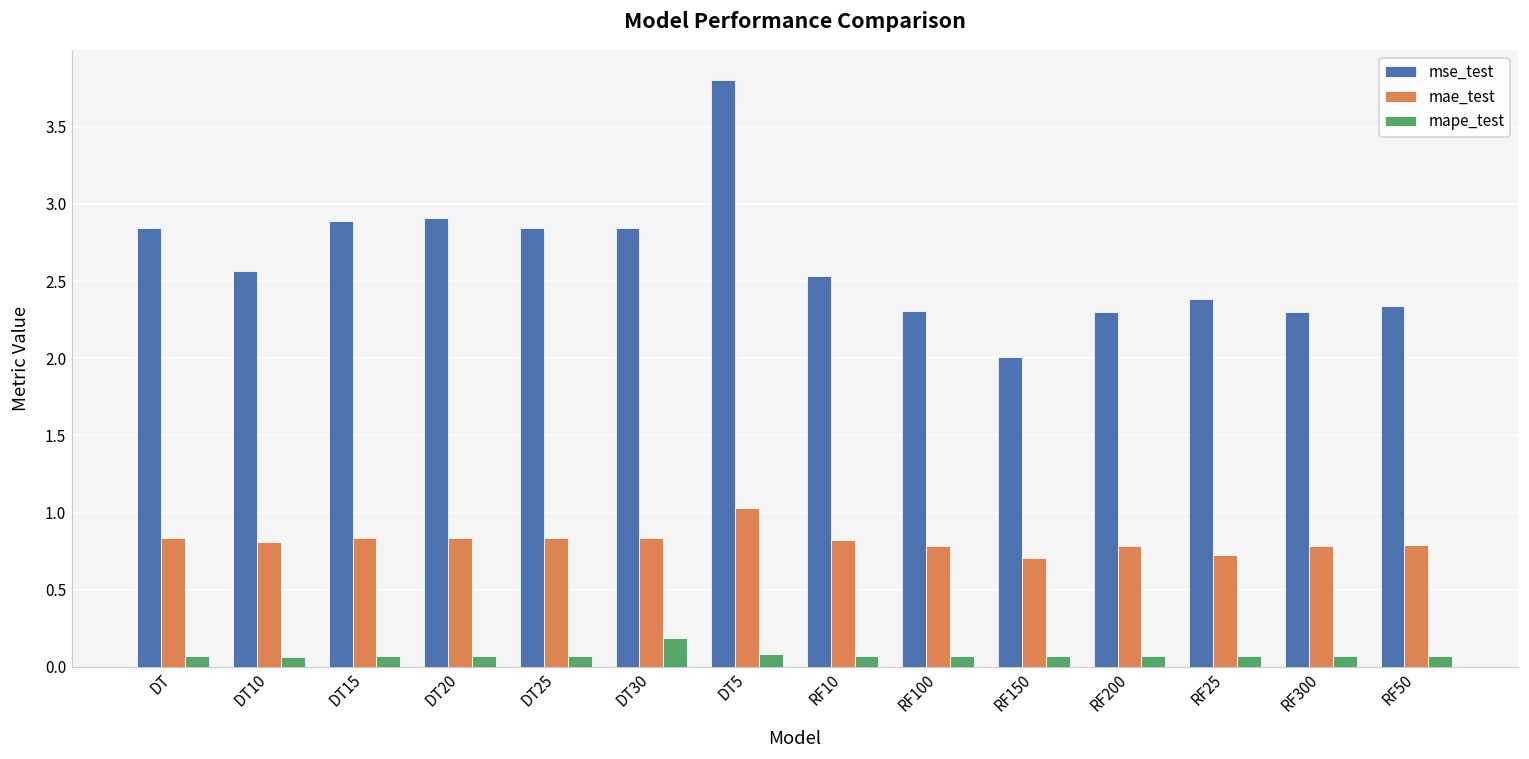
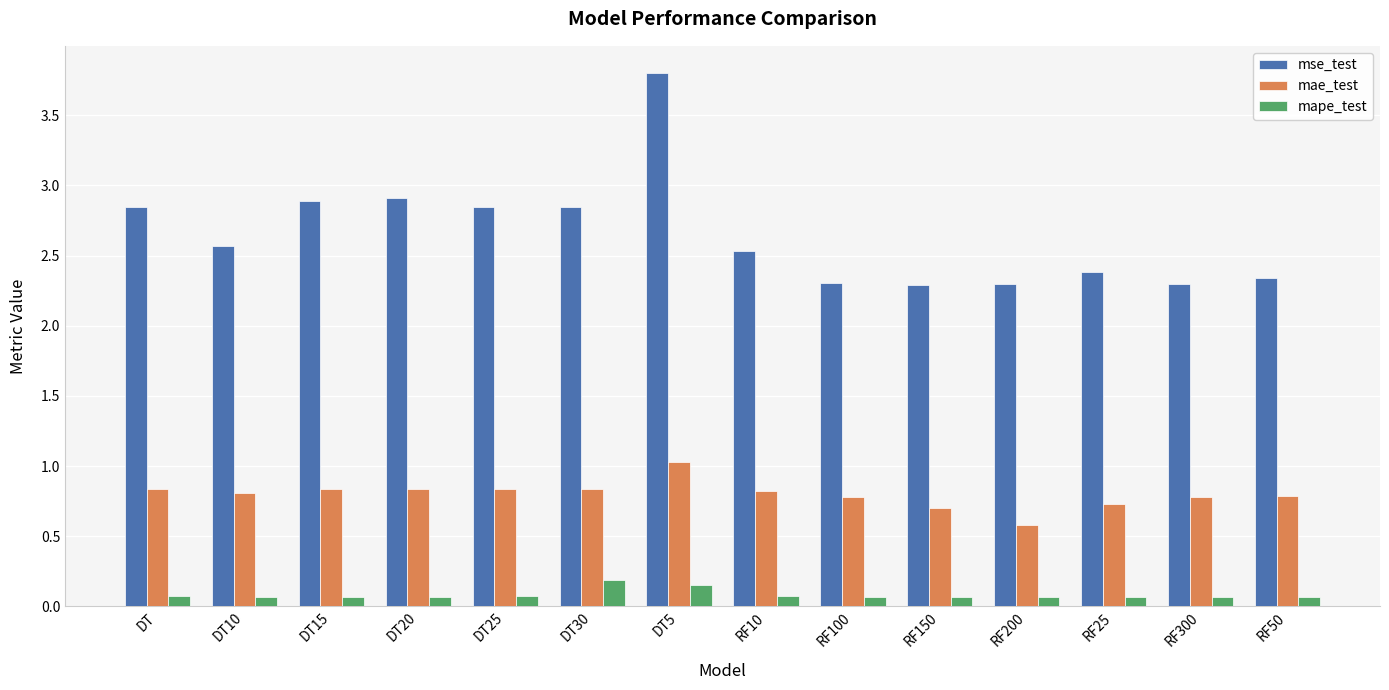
mape_test, DT5: 0.08 -> 0.15
mse_test, RF150: 2.01 -> 2.29
mae_test, RF200: 0.78 -> 0.58
